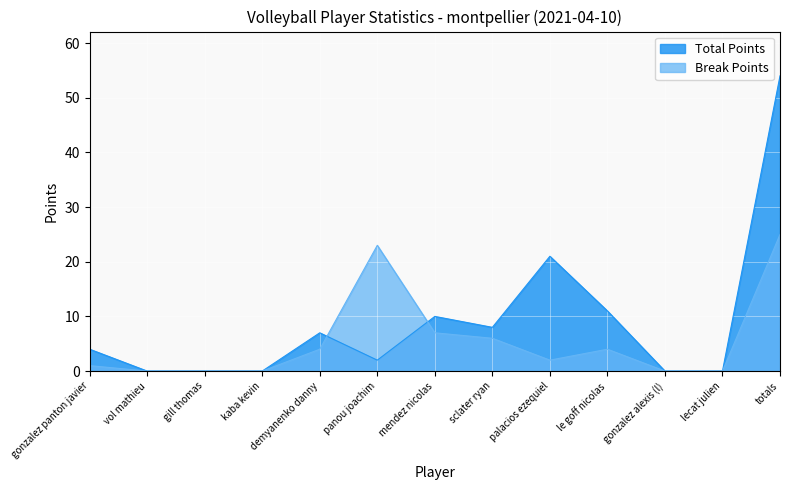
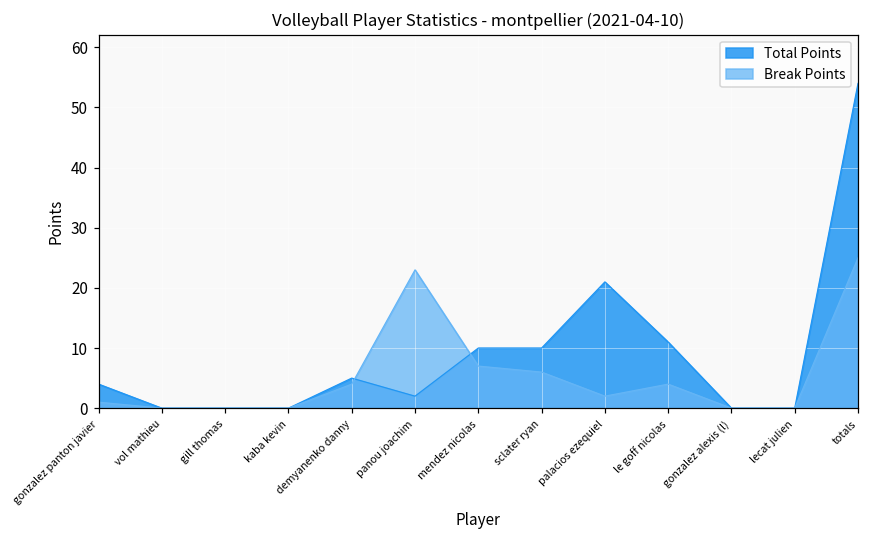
Total Points, demyanenko danny: 7 -> 5
Total Points, sclater ryan: 8 -> 10
